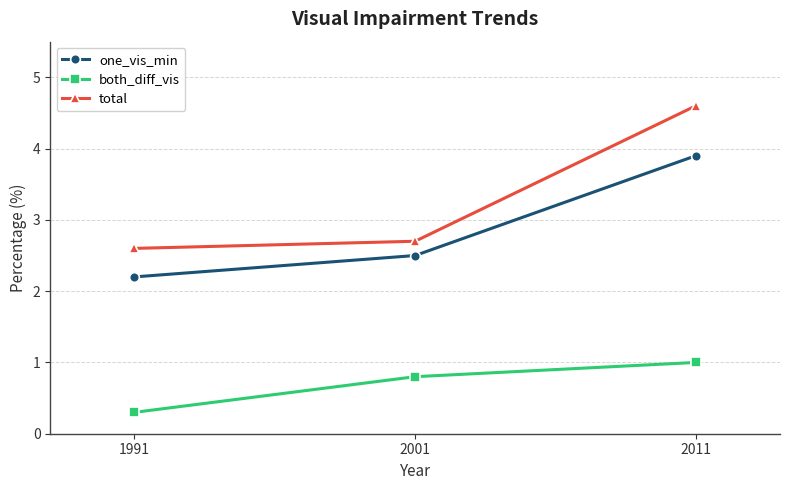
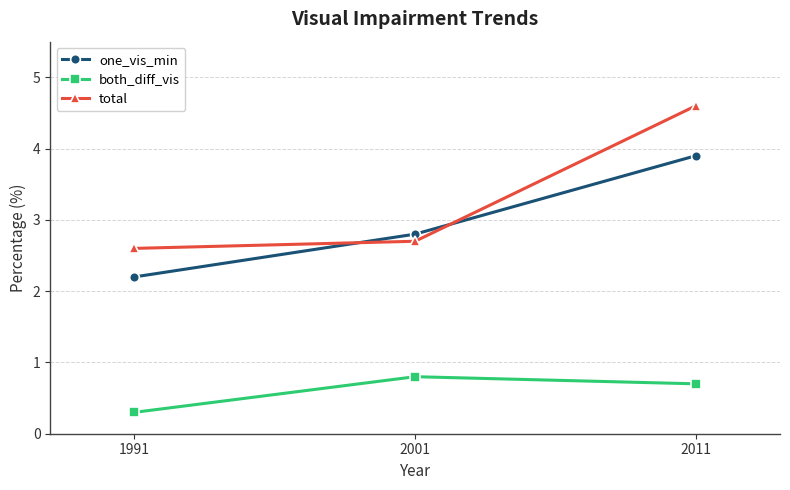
one_vis_min, 2001: 2.5 -> 2.8
both_diff_vis, 2011: 1.0 -> 0.7
